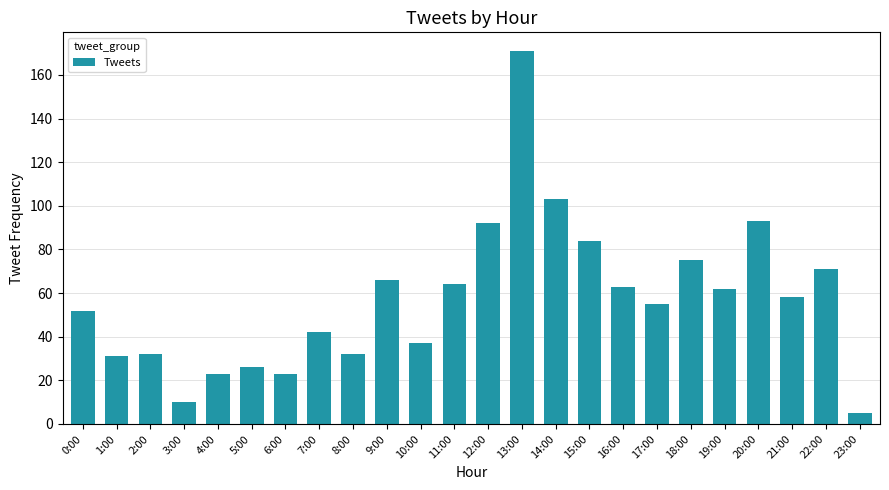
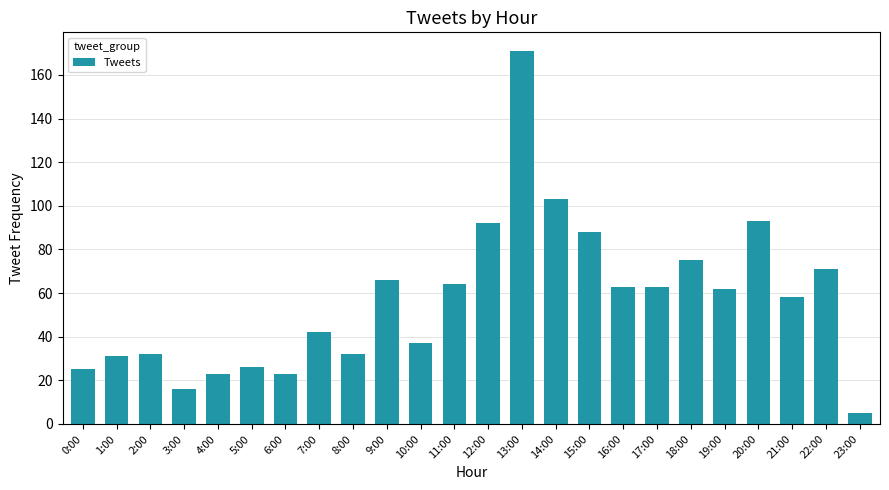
0:00: 52 -> 25
3:00: 10 -> 16
15:00: 84 -> 88
17:00: 55 -> 63
